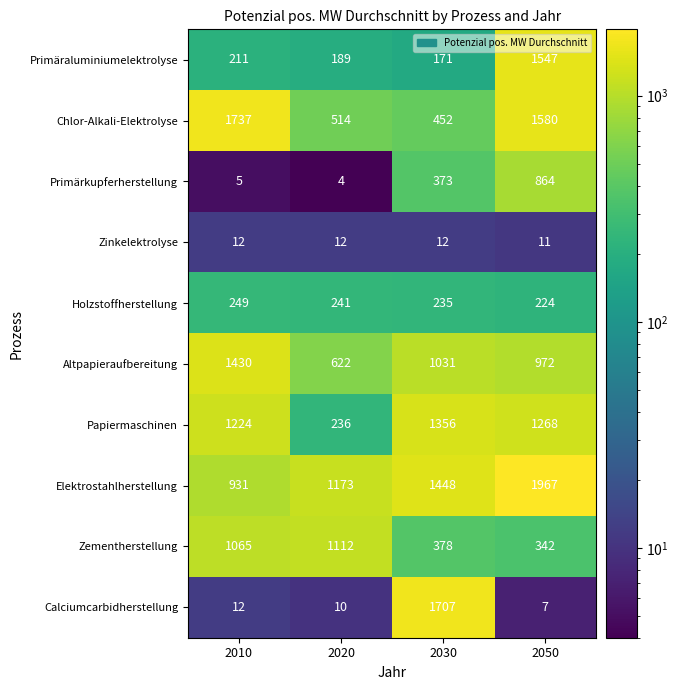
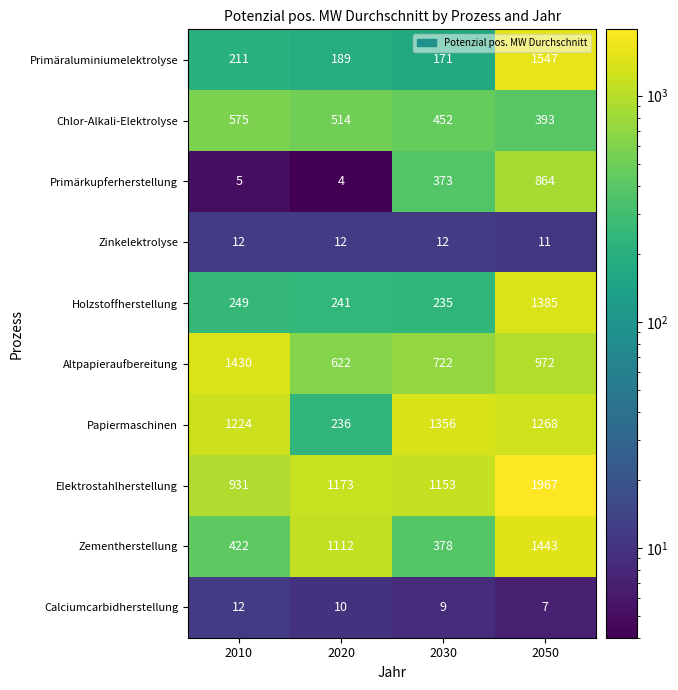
Chlor-Alkali-Elektrolyse, 2010: 1737 -> 575
Chlor-Alkali-Elektrolyse, 2050: 1580 -> 393
Holzstoffherstellung, 2050: 224 -> 1385
Altpapieraufbereitung, 2030: 1031 -> 722
Elektrostahlherstellung, 2030: 1448 -> 1153
Zementherstellung, 2010: 1065 -> 422
Zementherstellung, 2050: 342 -> 1443
Calciumcarbidherstellung, 2030: 1707 -> 9
